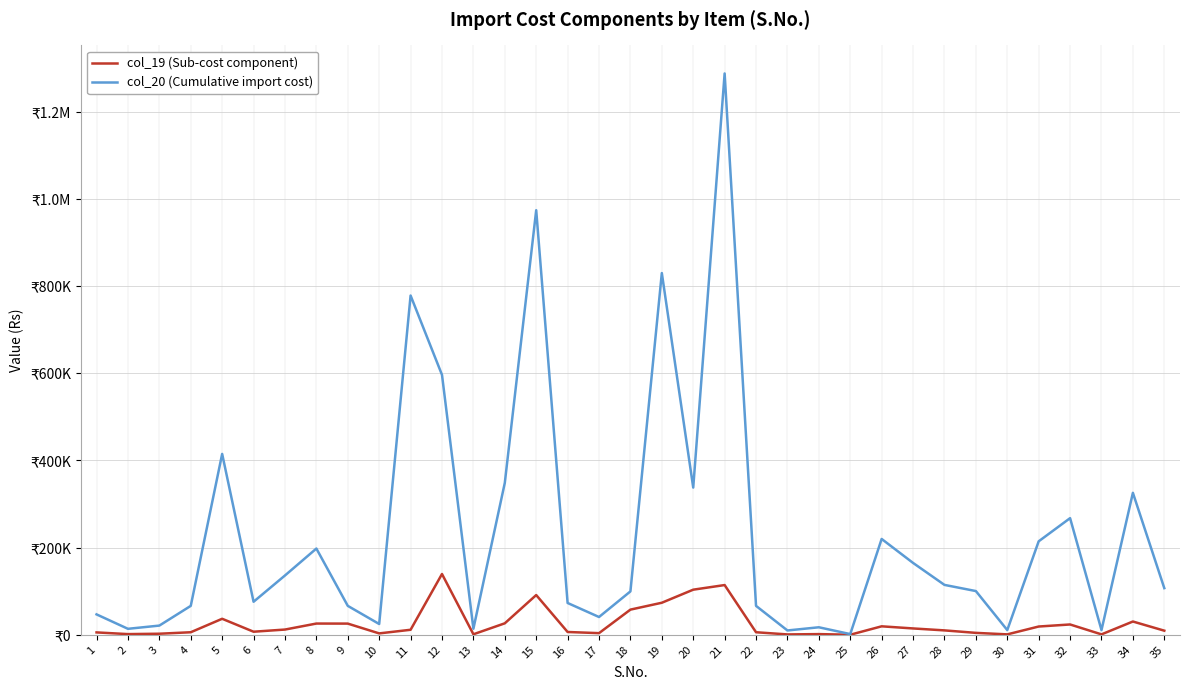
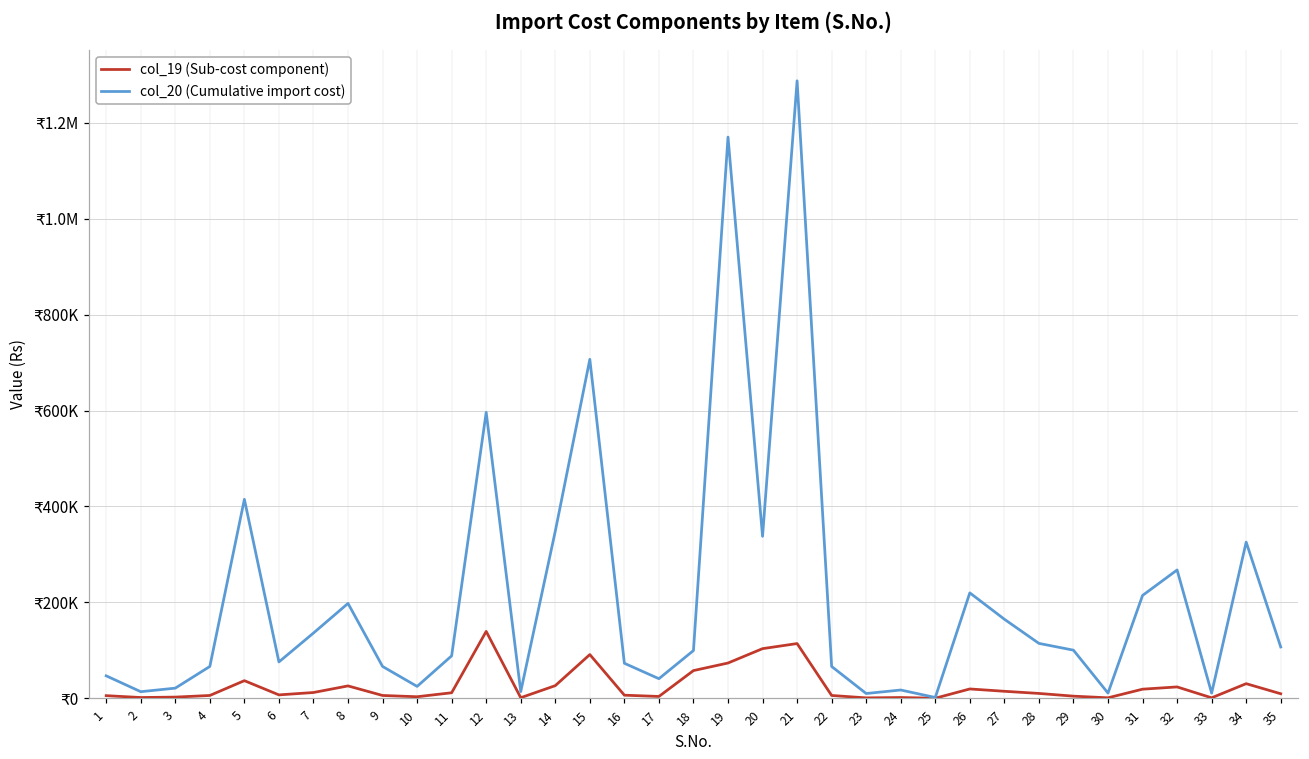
col_19 (Sub-cost component), 9: ₹30000 -> ₹10000
col_20 (Cumulative import cost), 11: ₹780000 -> ₹90000
col_20 (Cumulative import cost), 15: ₹970000 -> ₹710000
col_20 (Cumulative import cost), 19: ₹830000 -> ₹1170000
